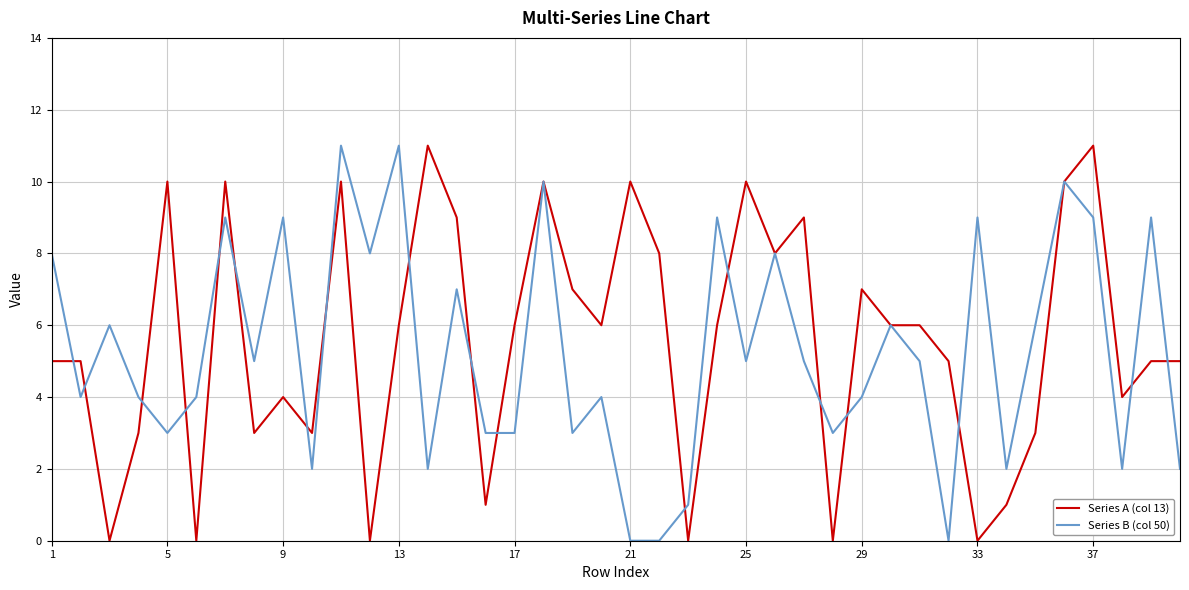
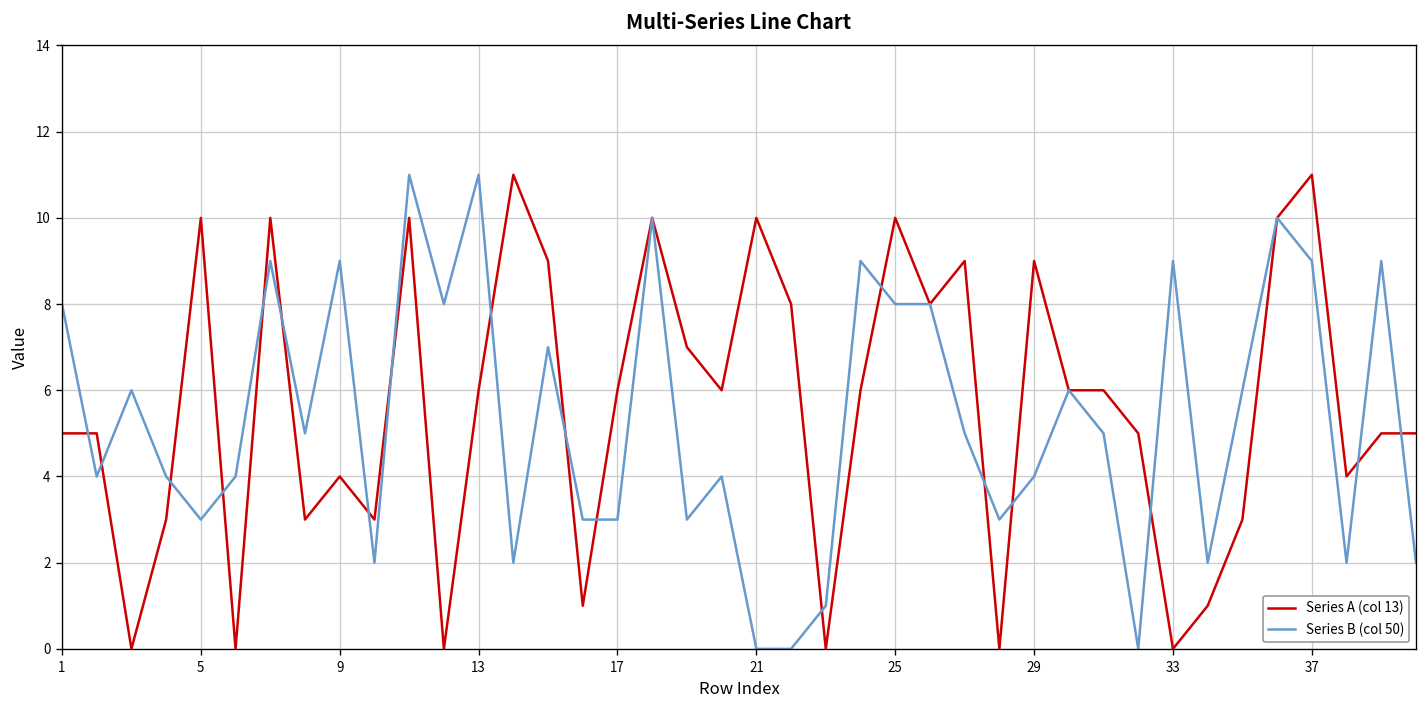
Series B (col 50), 25: 5 -> 8
Series A (col 13), 29: 7 -> 9
